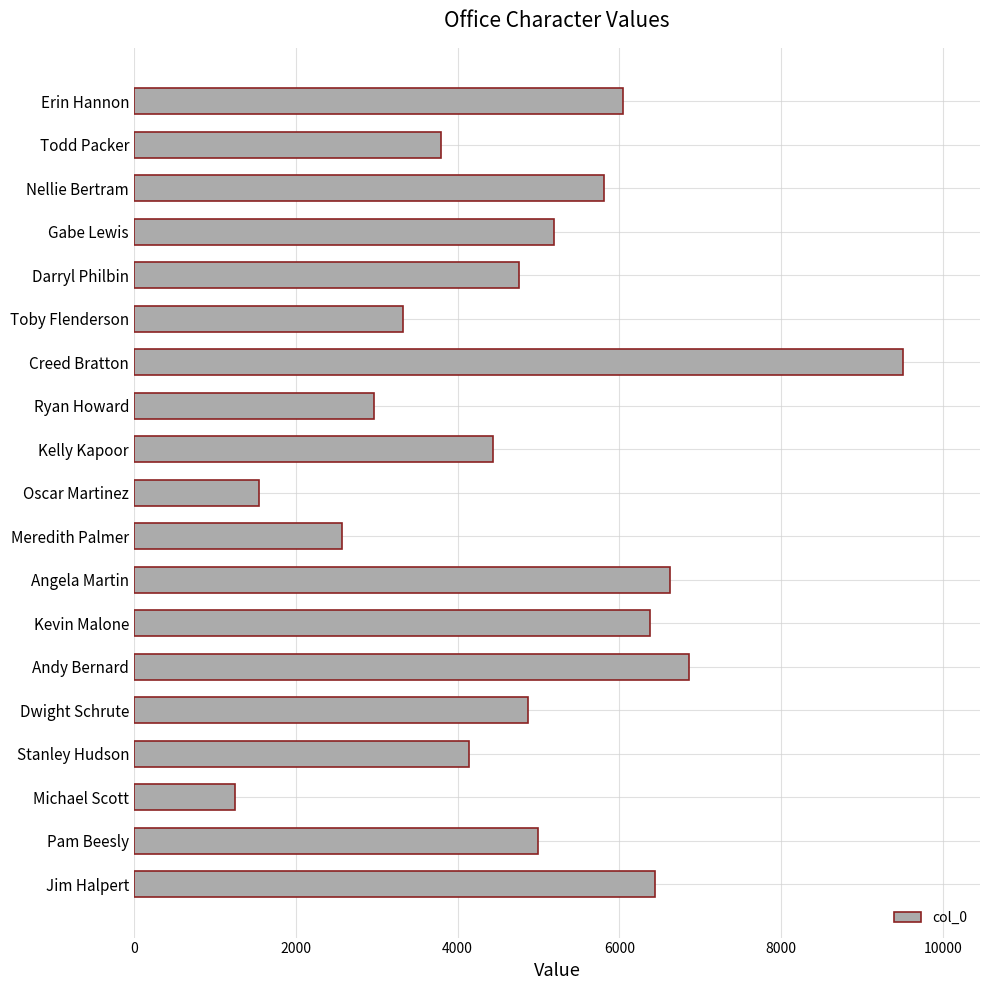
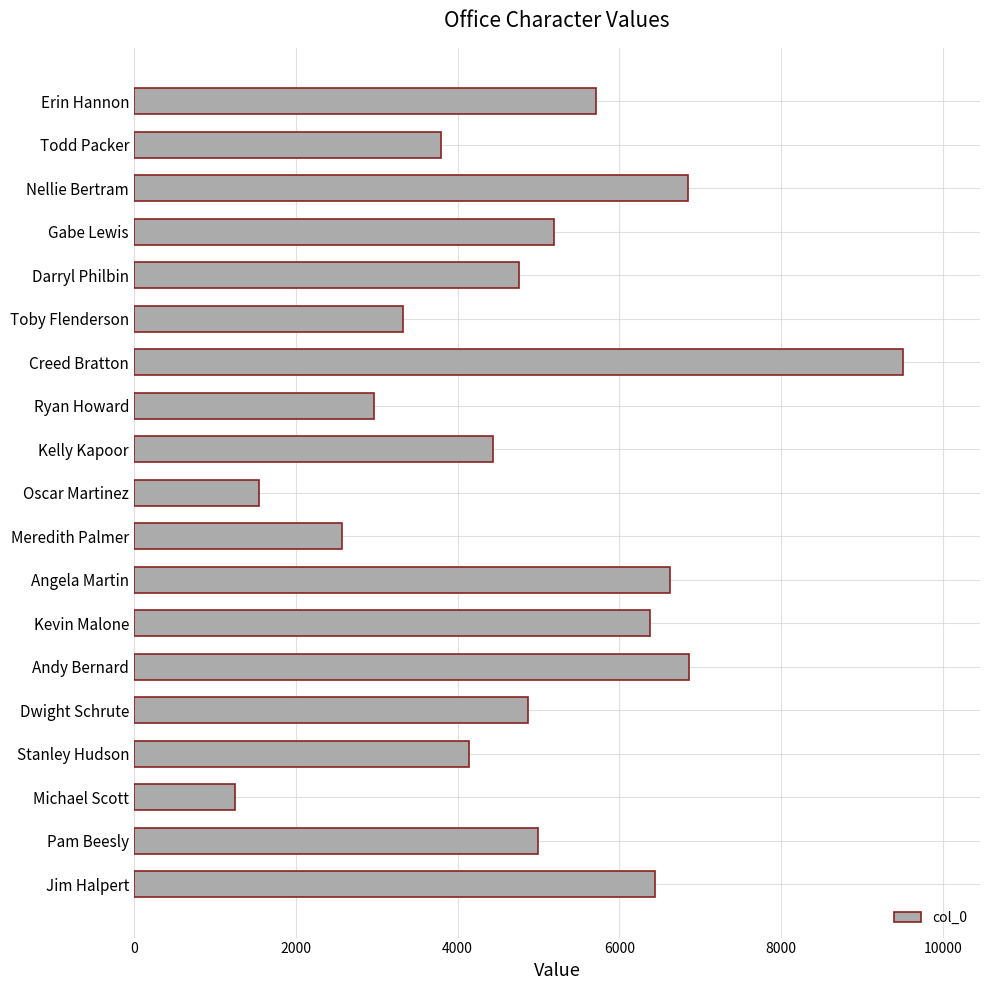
Erin Hannon: 6000 -> 5700
Nellie Bertram: 5800 -> 6900
